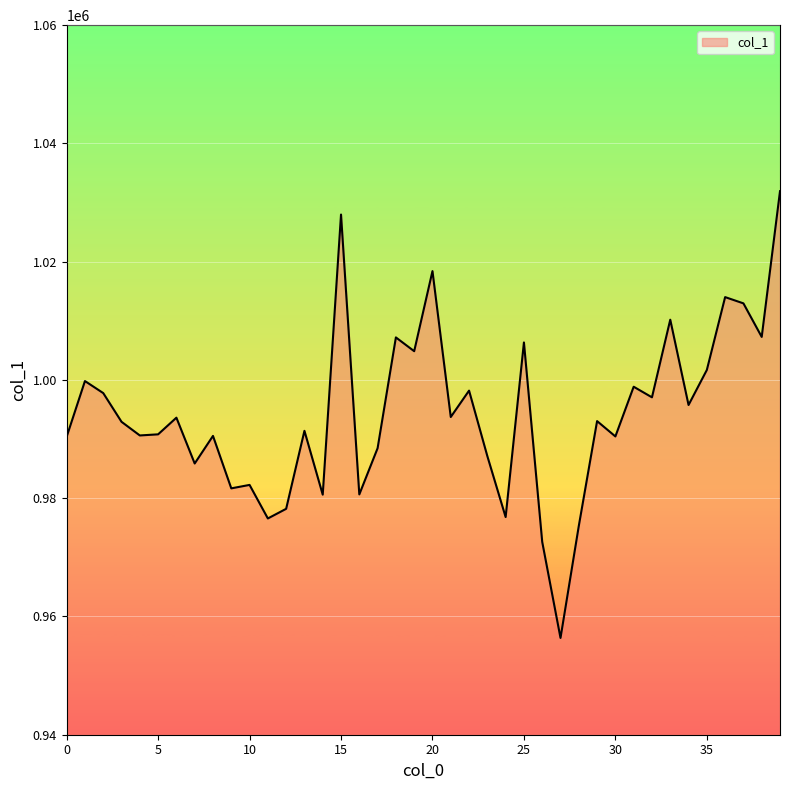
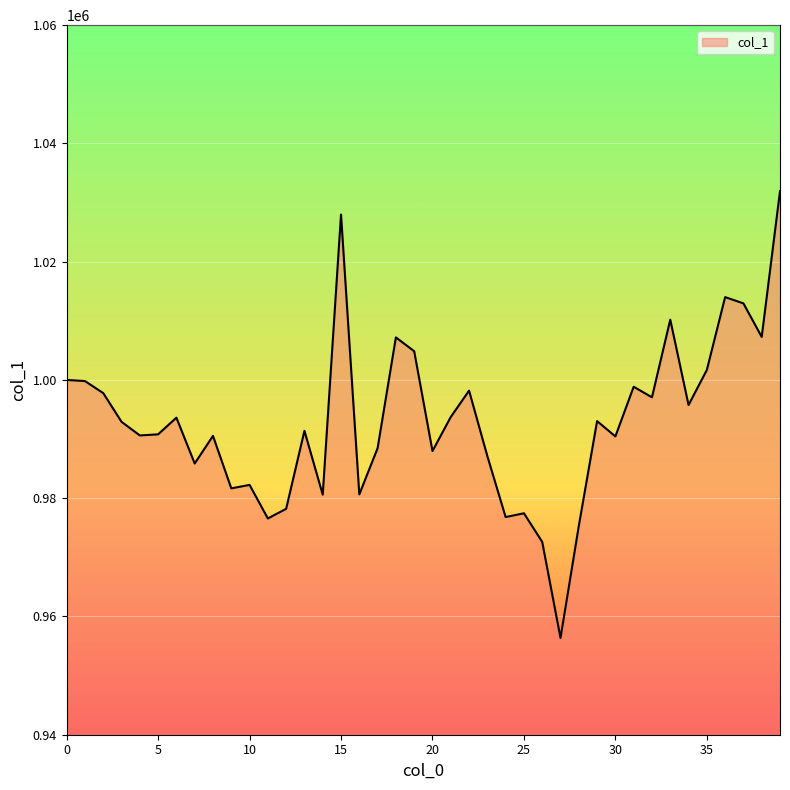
0: 990000 -> 1000000
20: 1018000 -> 988000
25: 1006000 -> 977000
